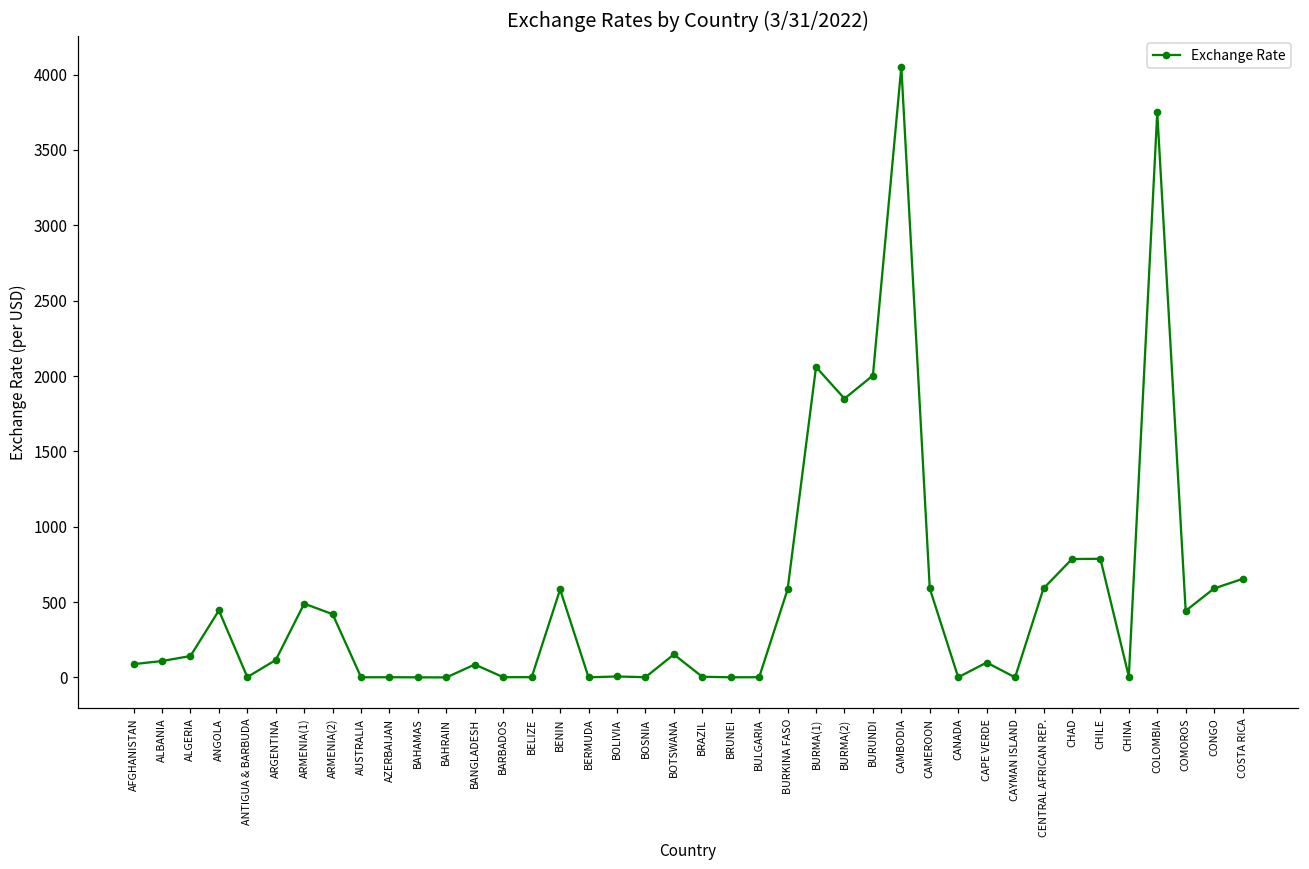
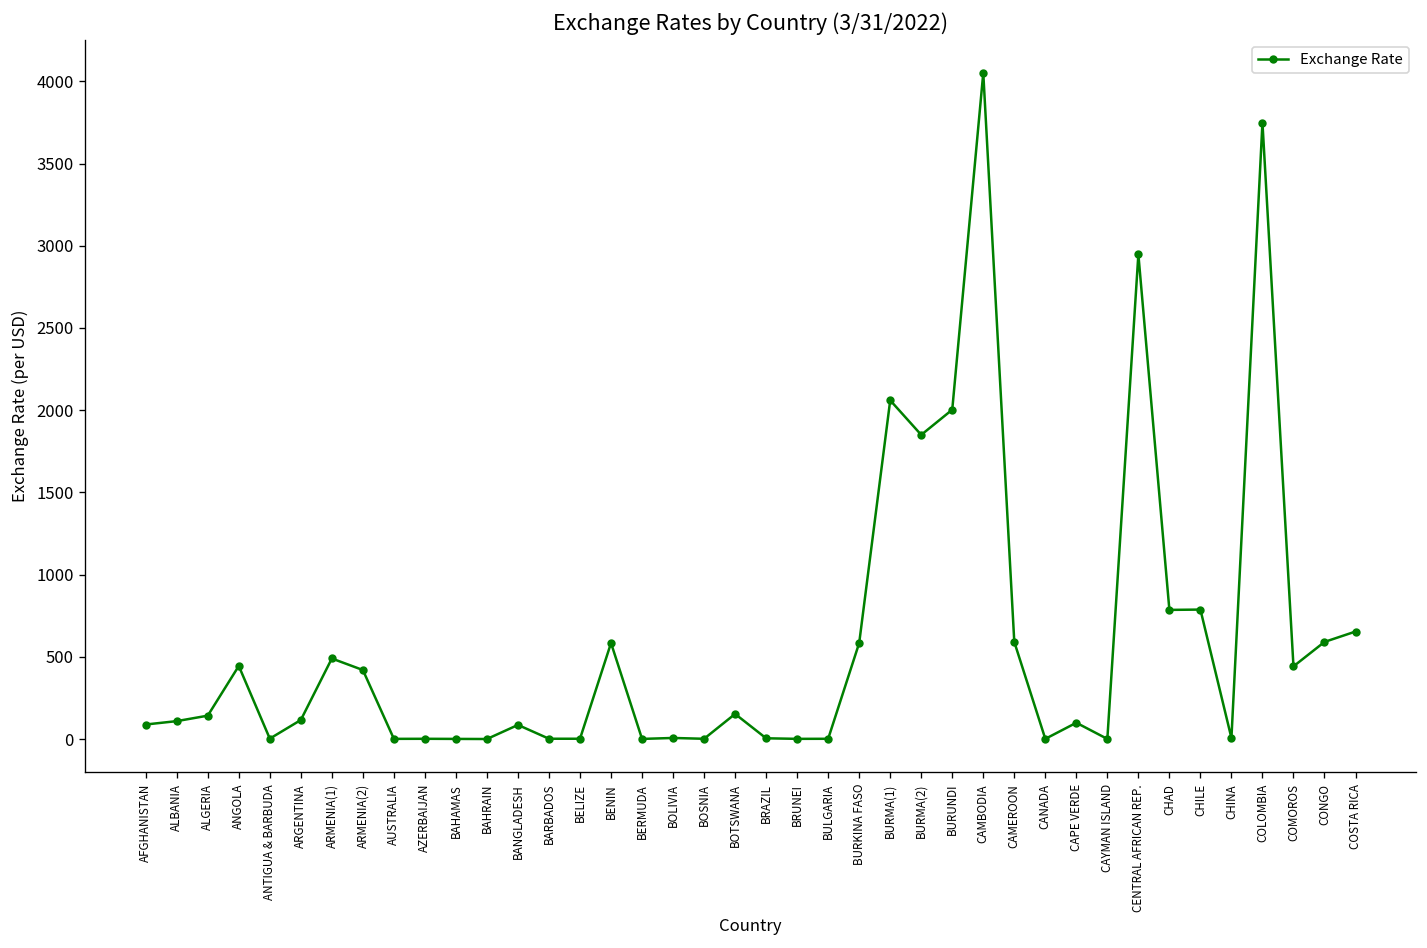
CENTRAL AFRICAN REP.: 590 -> 2950
